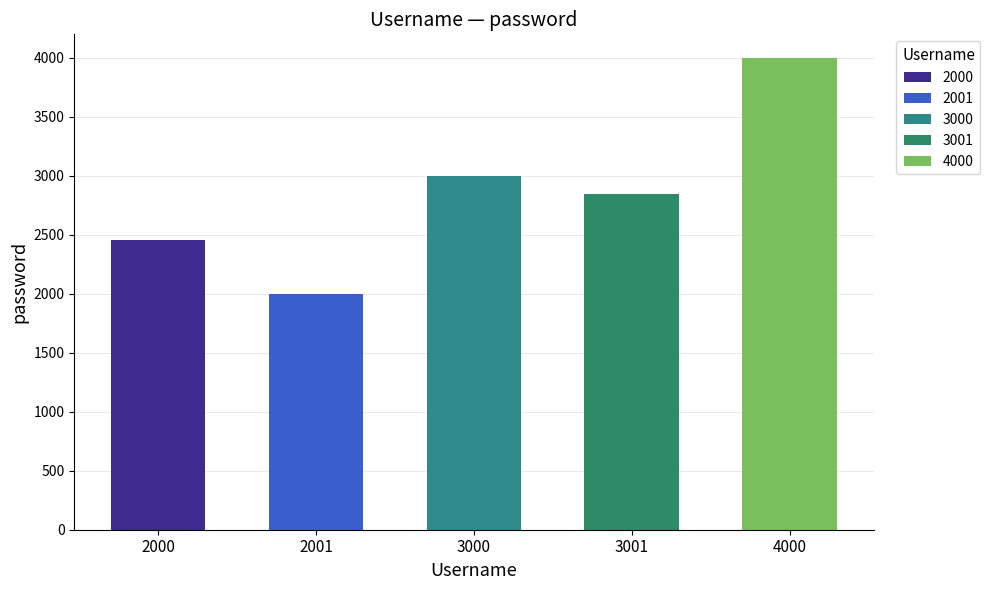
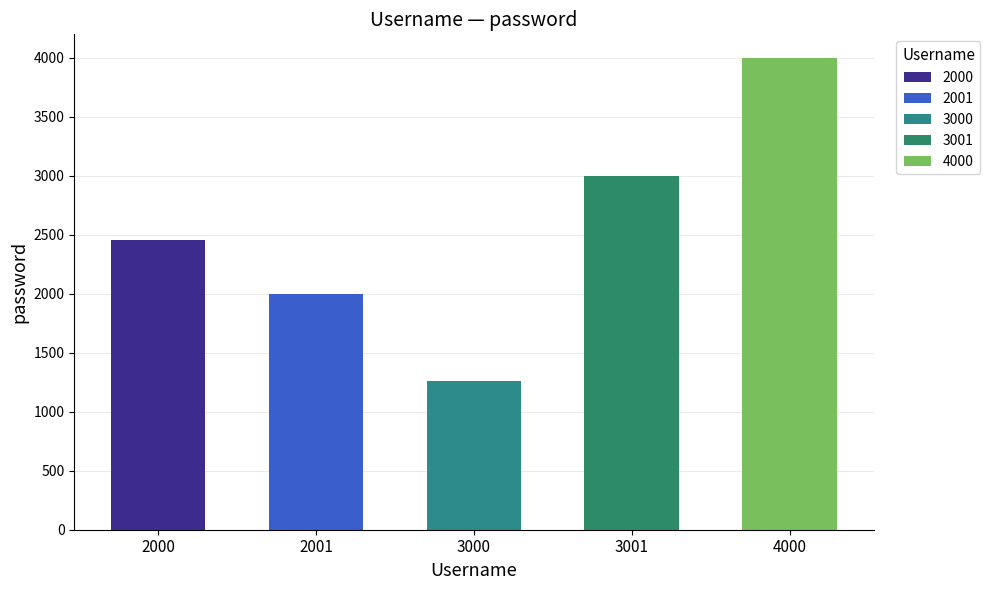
3000: 3000 -> 1260
3001: 2850 -> 3000
